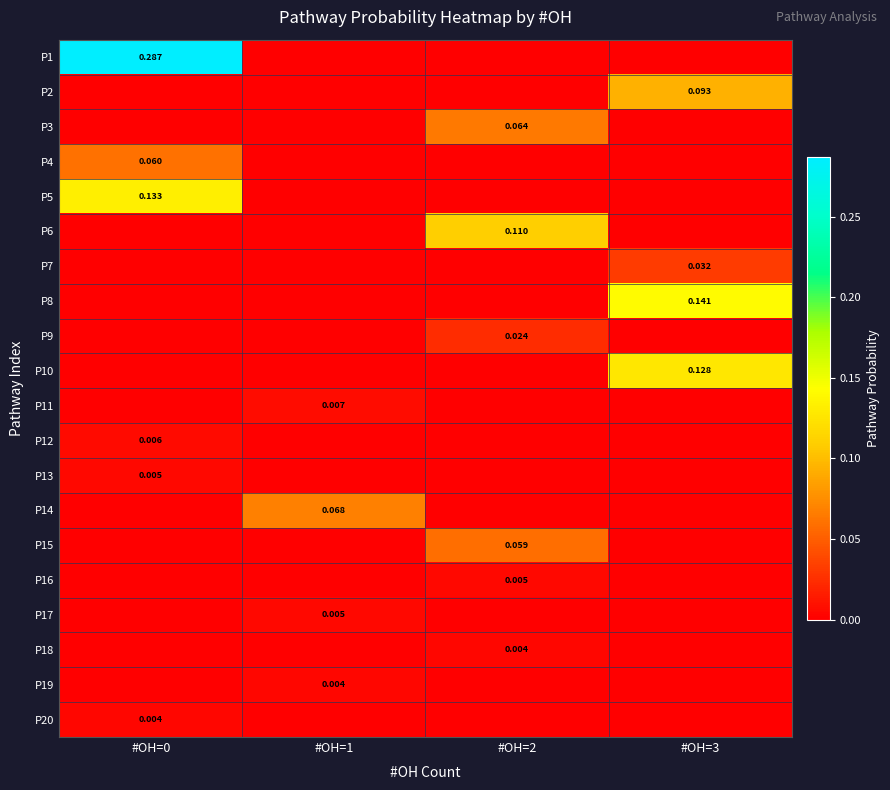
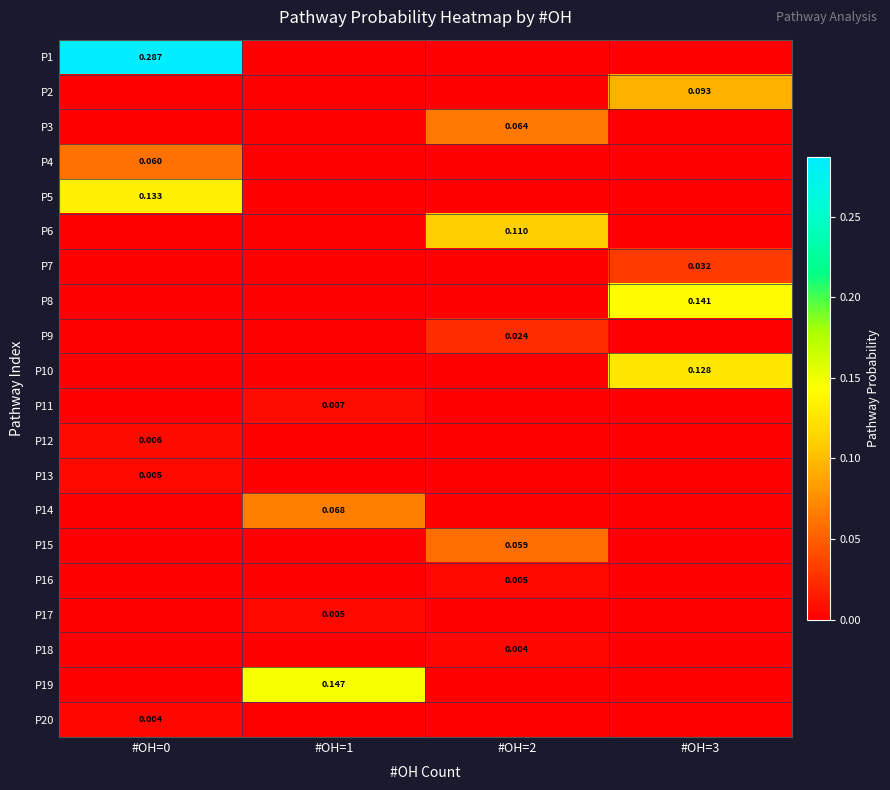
P19, #OH=1: 0.004 -> 0.147
